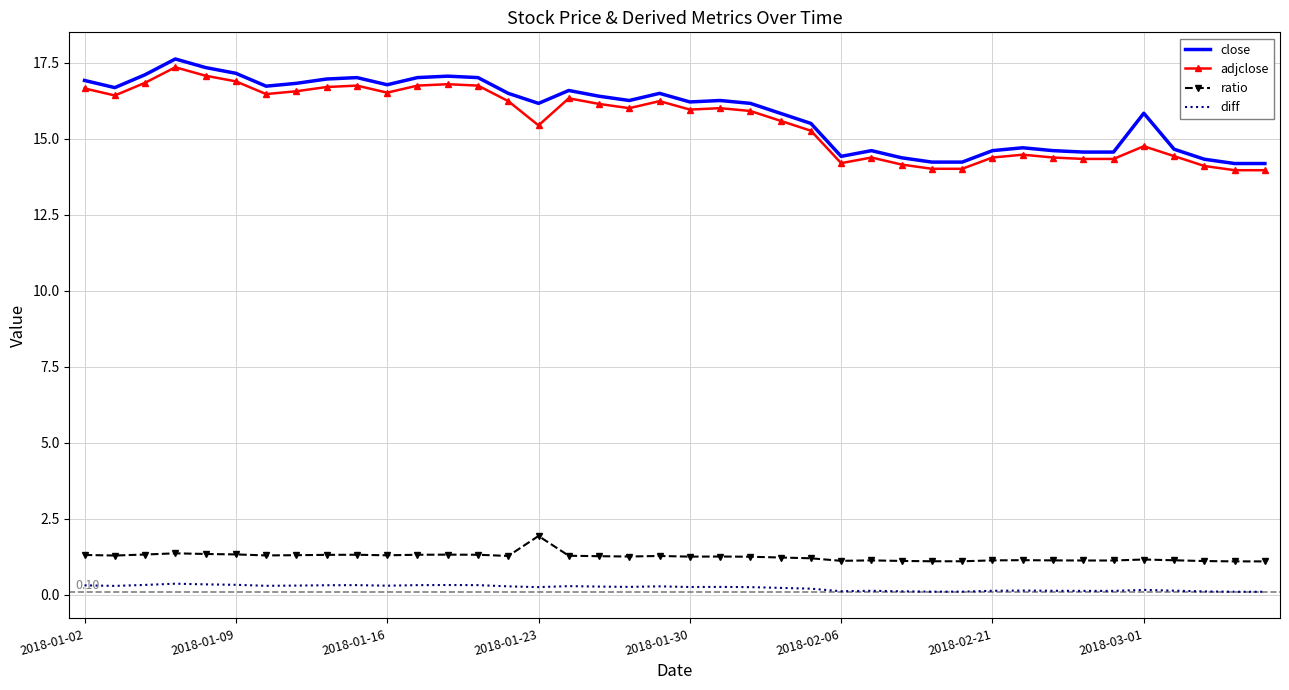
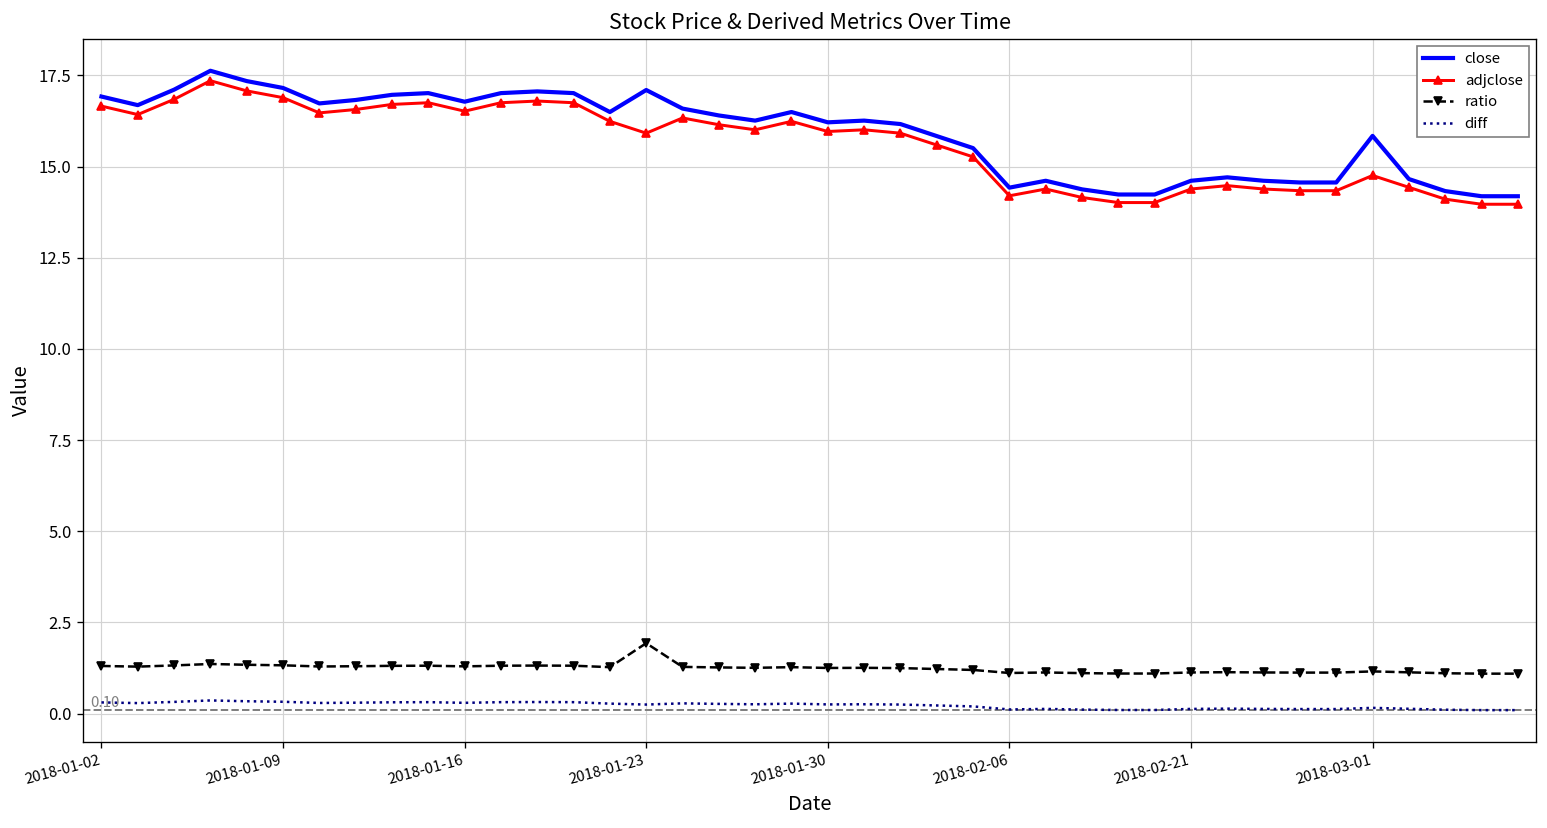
close, 2018-01-23: 16.2 -> 17.1
adjclose, 2018-01-23: 15.4 -> 15.9
